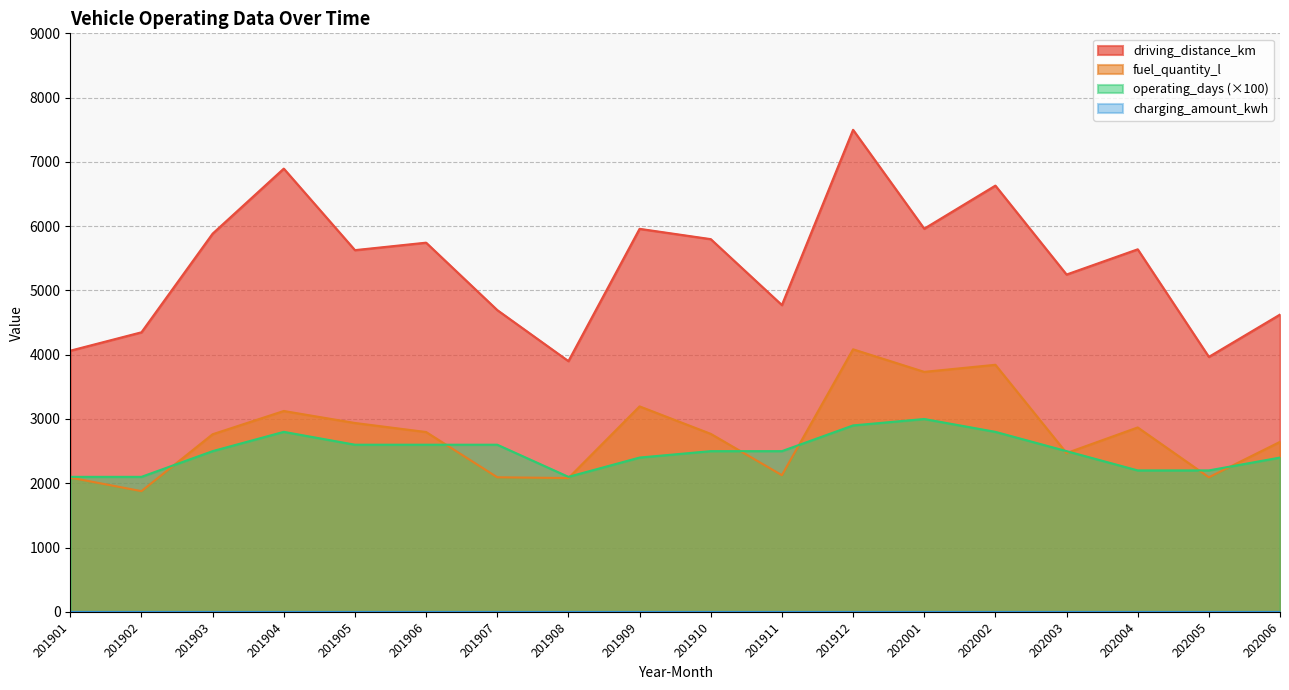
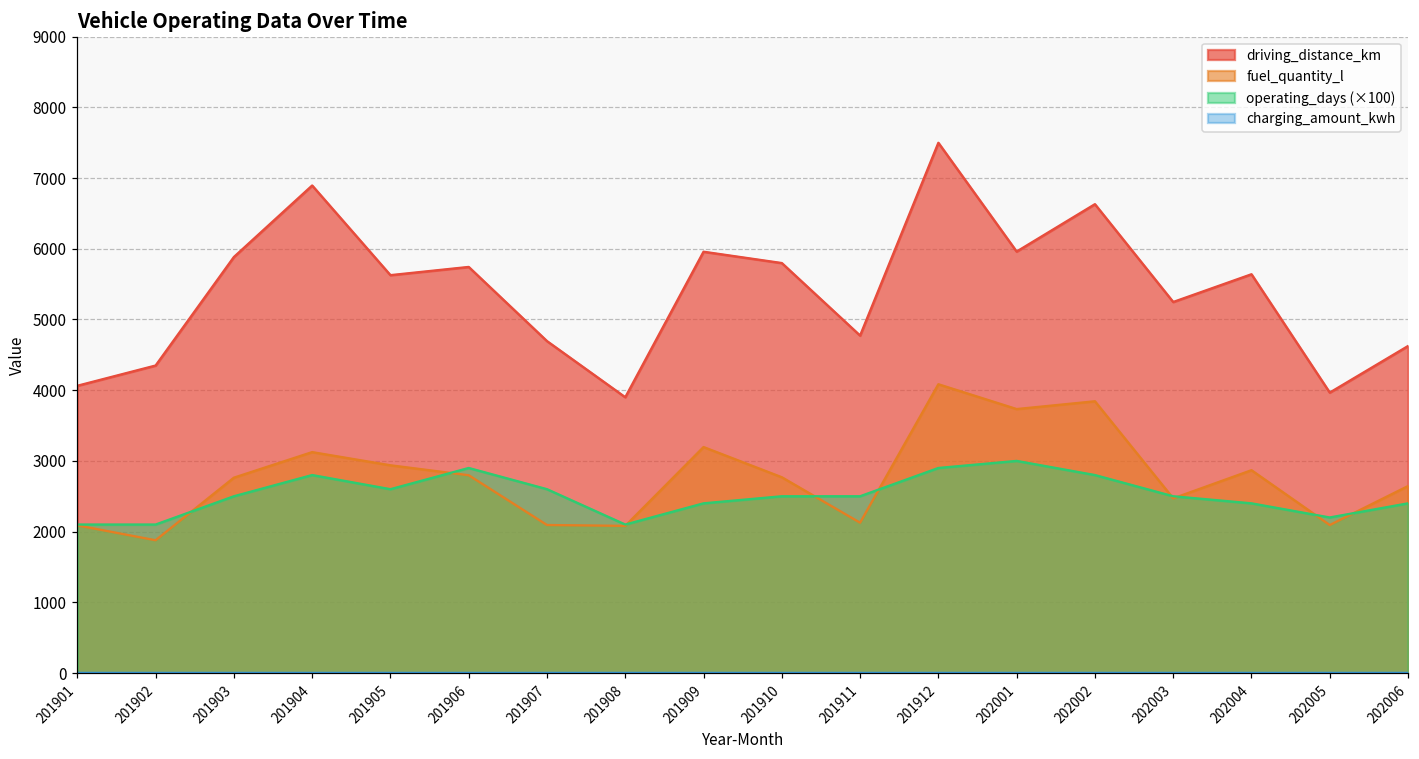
operating_days (×100), 201906: 2600 -> 2900
operating_days (×100), 202004: 2200 -> 2400
